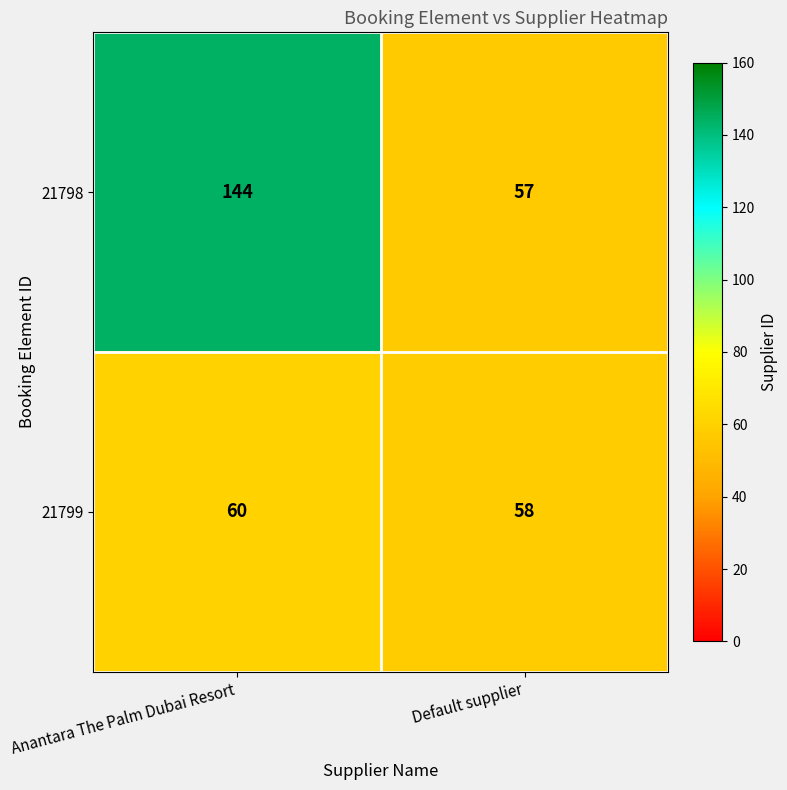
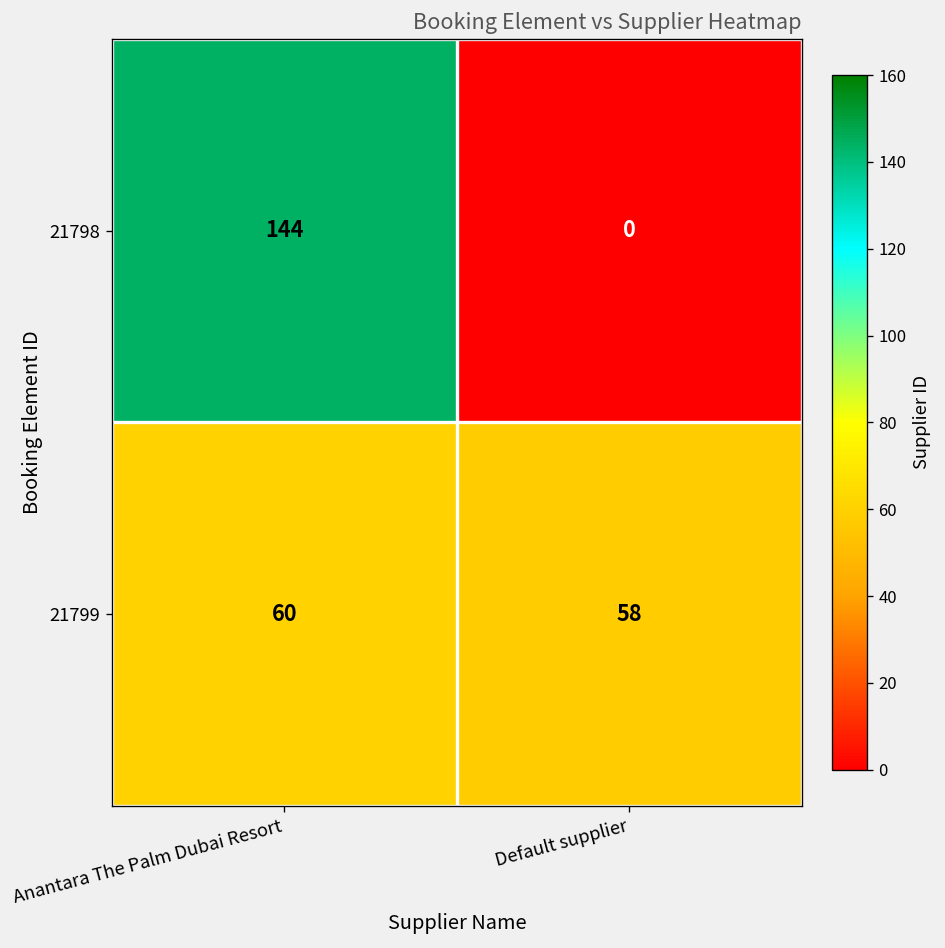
21798, Default supplier: 57 -> 0
